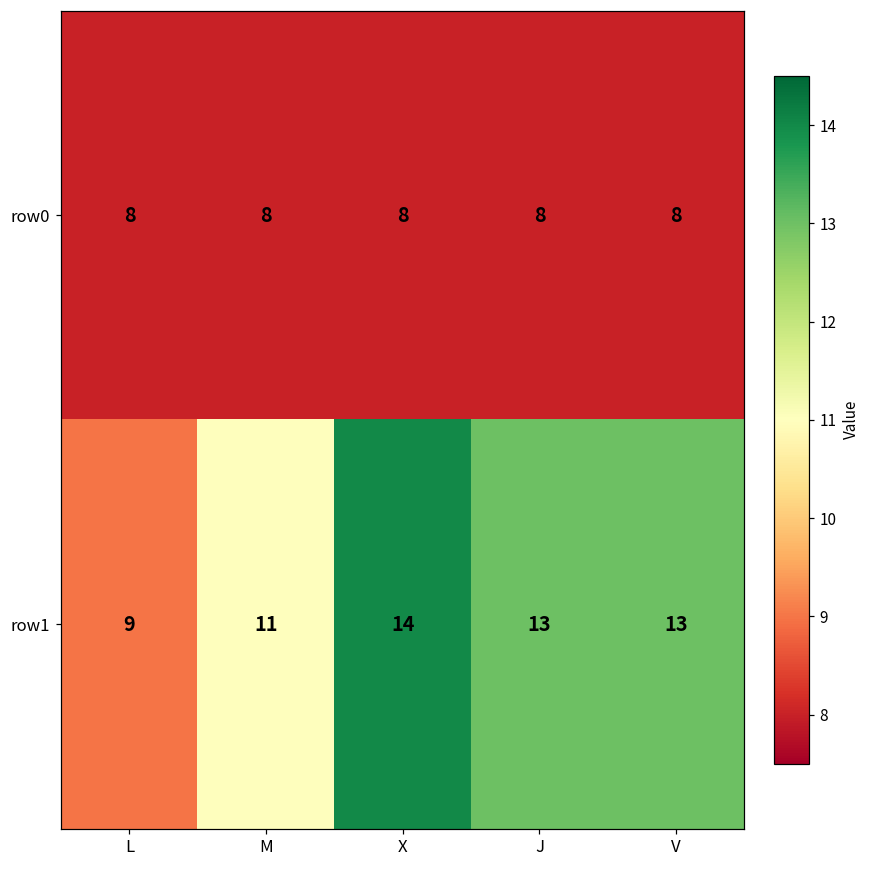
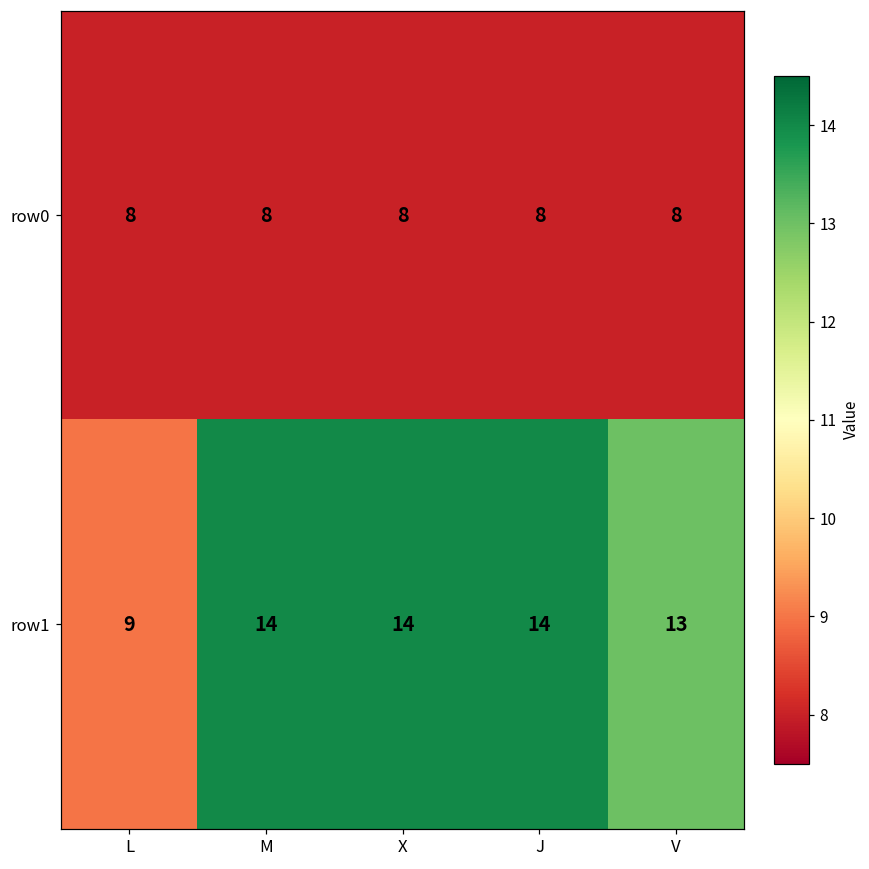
row1, M: 11 -> 14
row1, J: 13 -> 14
